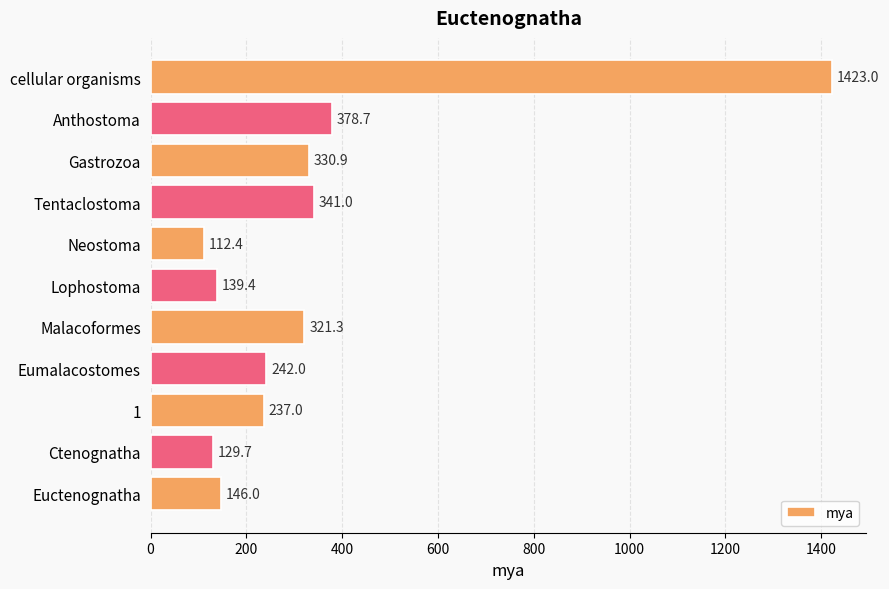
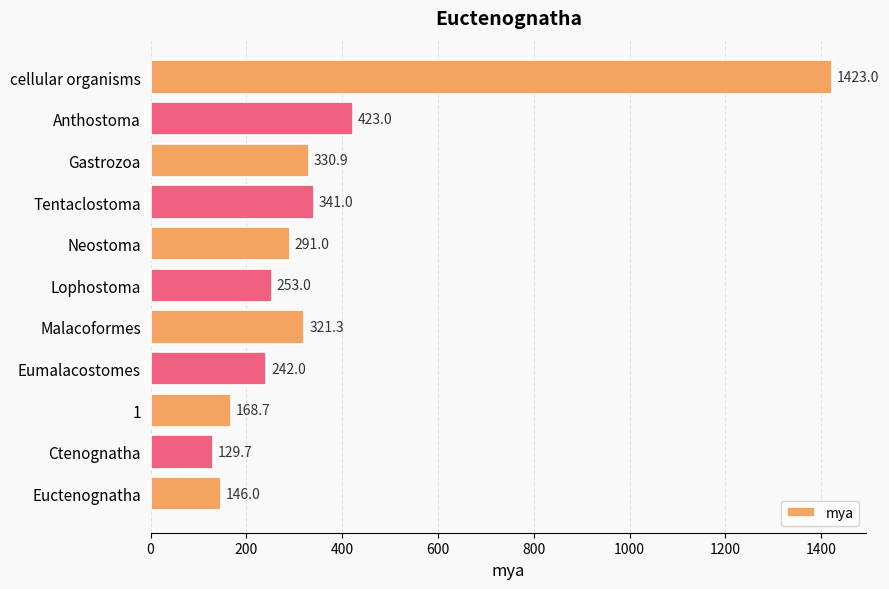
Anthostoma: 378.7 -> 423.0
Neostoma: 112.4 -> 291.0
Lophostoma: 139.4 -> 253.0
1: 237.0 -> 168.7
